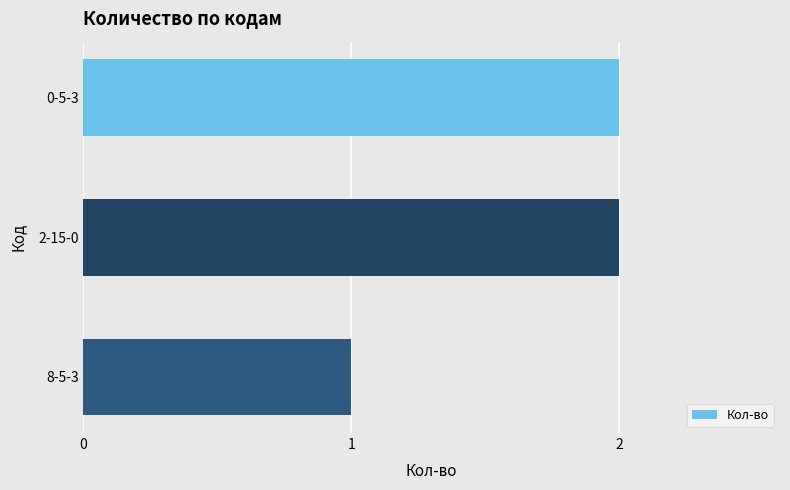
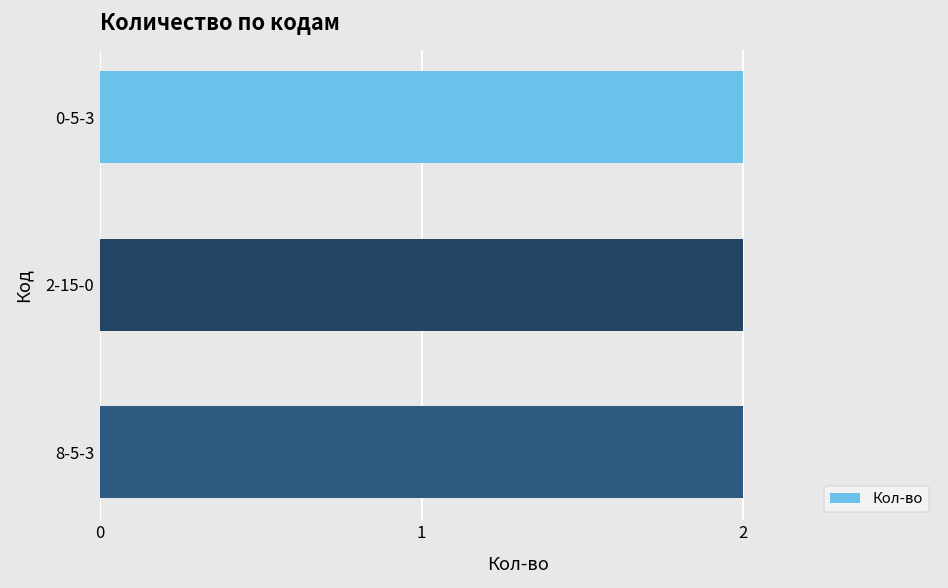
8-5-3: 1 -> 2
